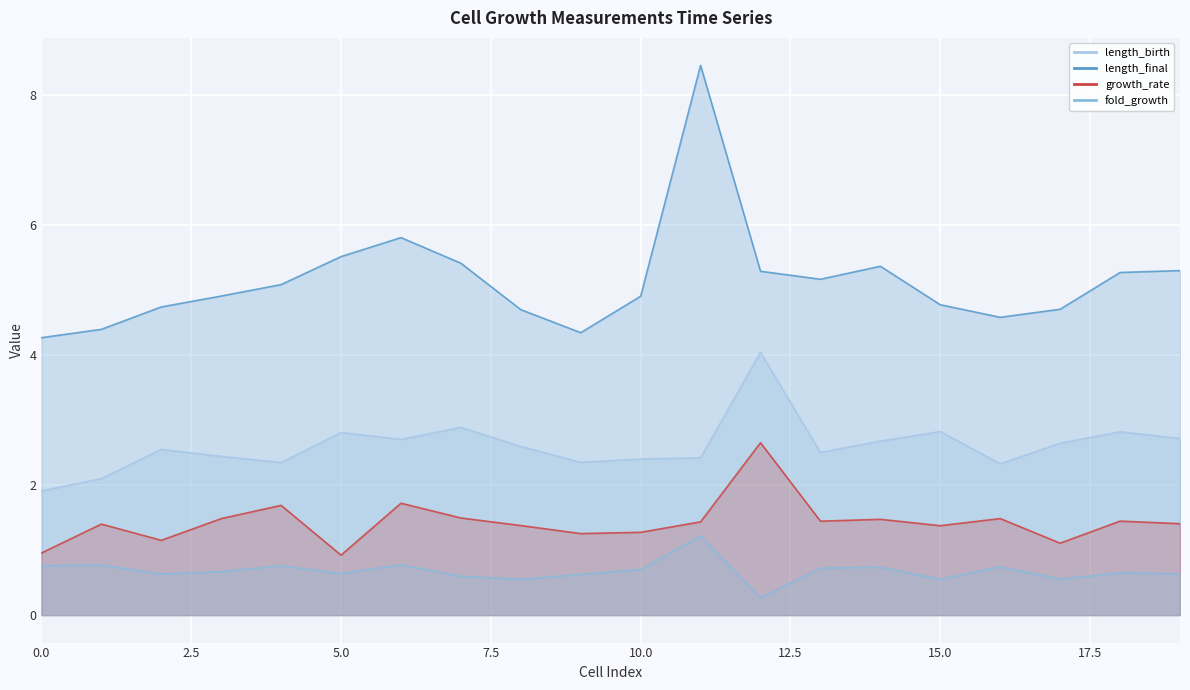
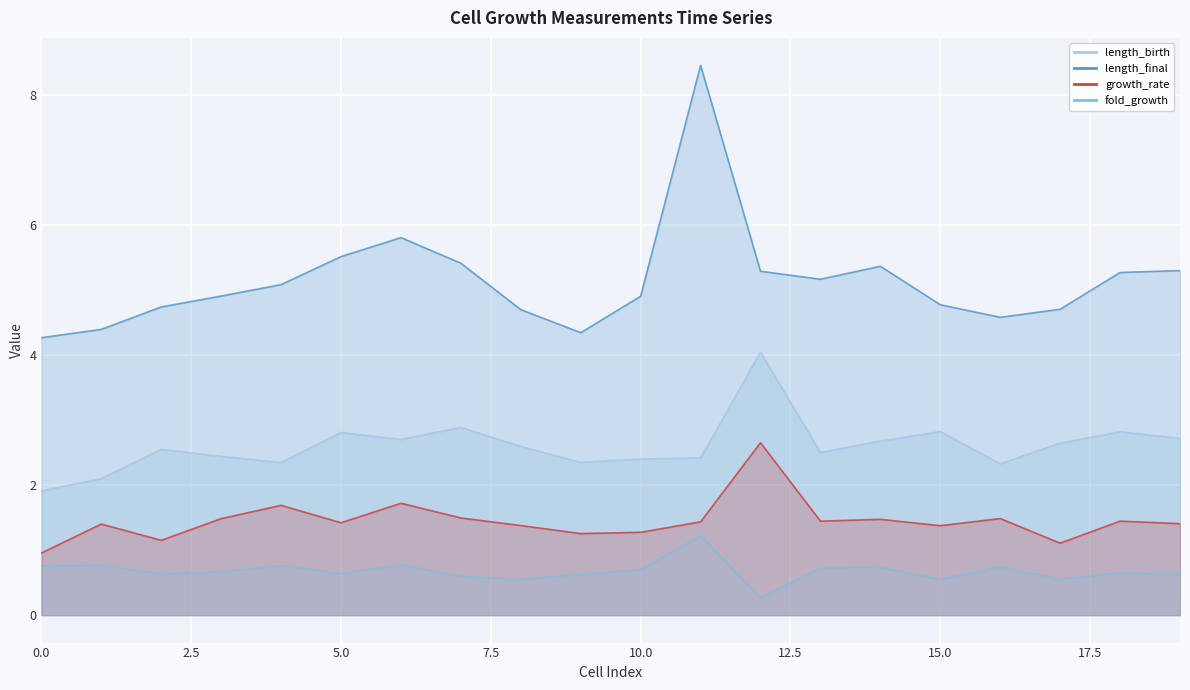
growth_rate, 5.0: 0.9 -> 1.4
